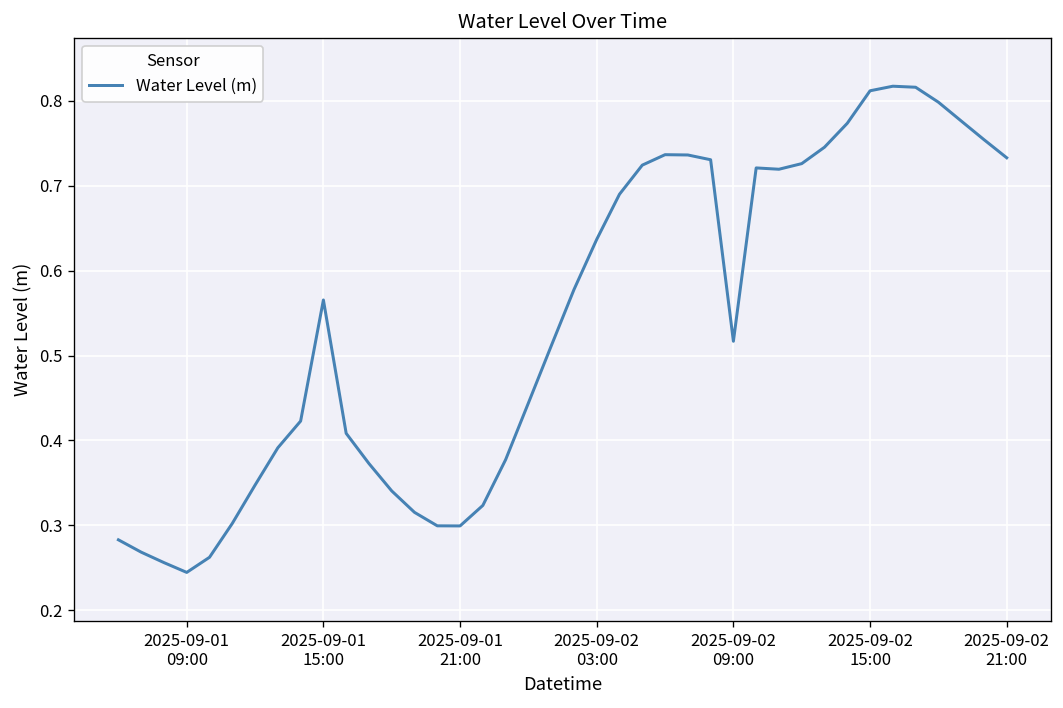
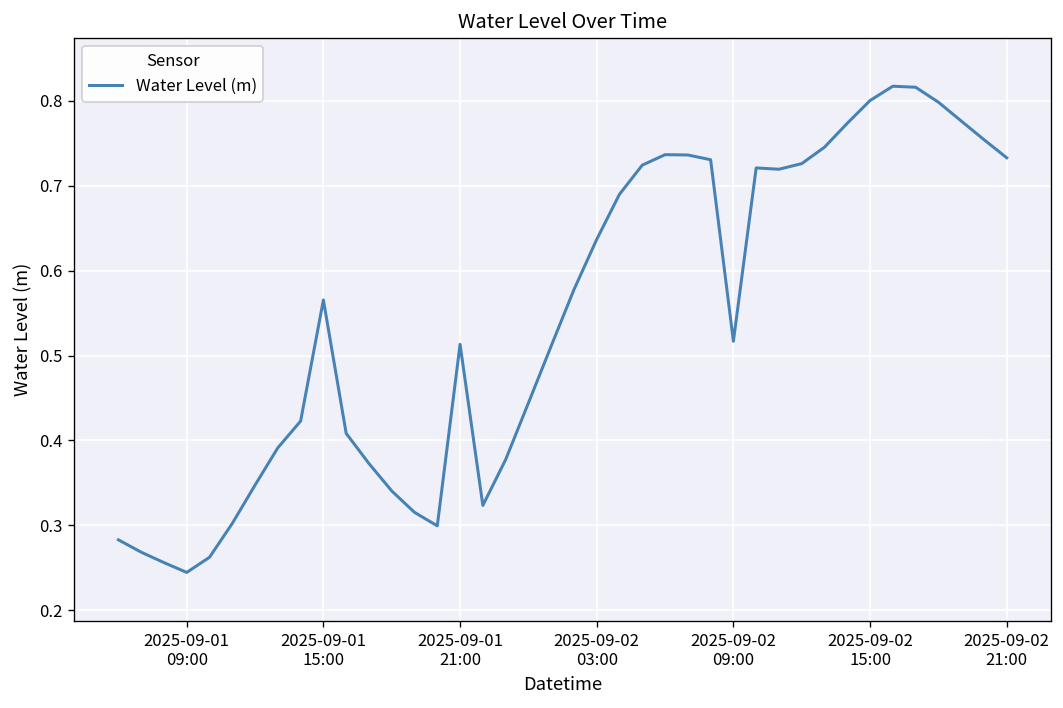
2025-09-01 21:00: 0.30 -> 0.51
2025-09-02 15:00: 0.81 -> 0.80
